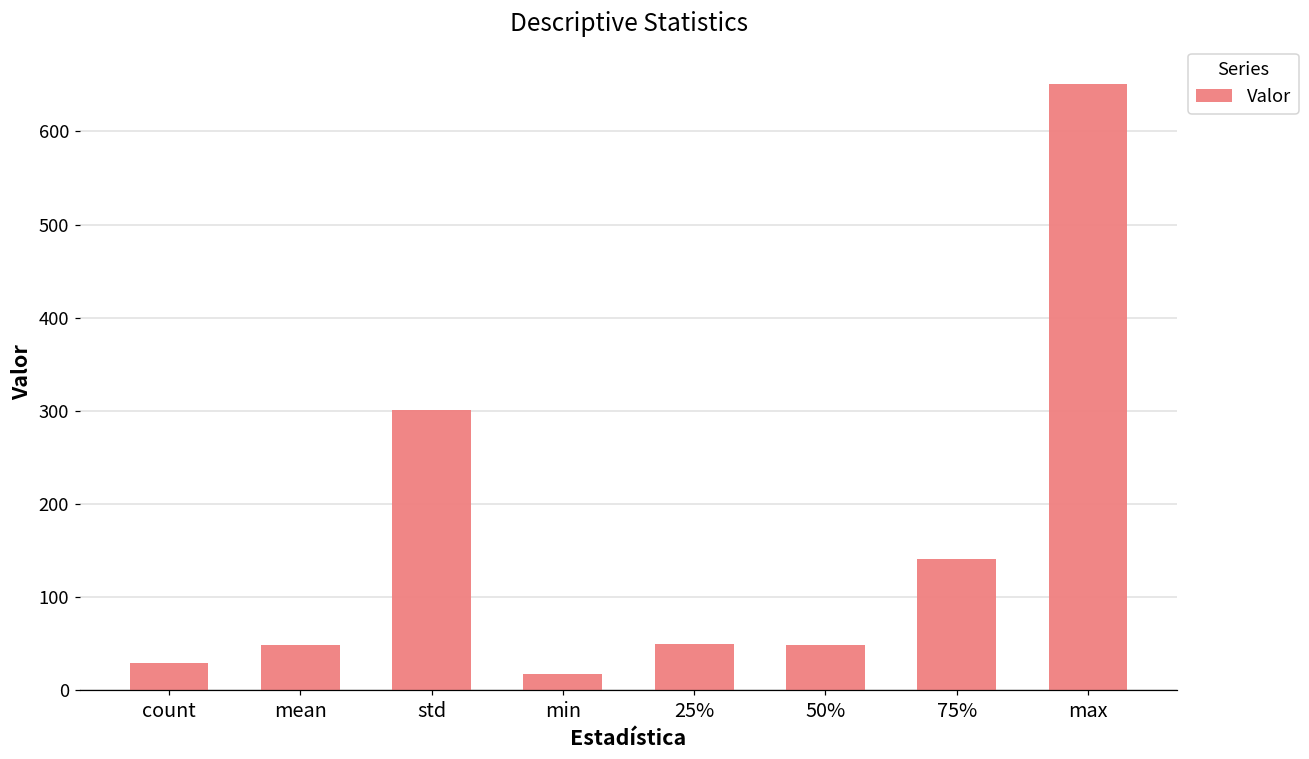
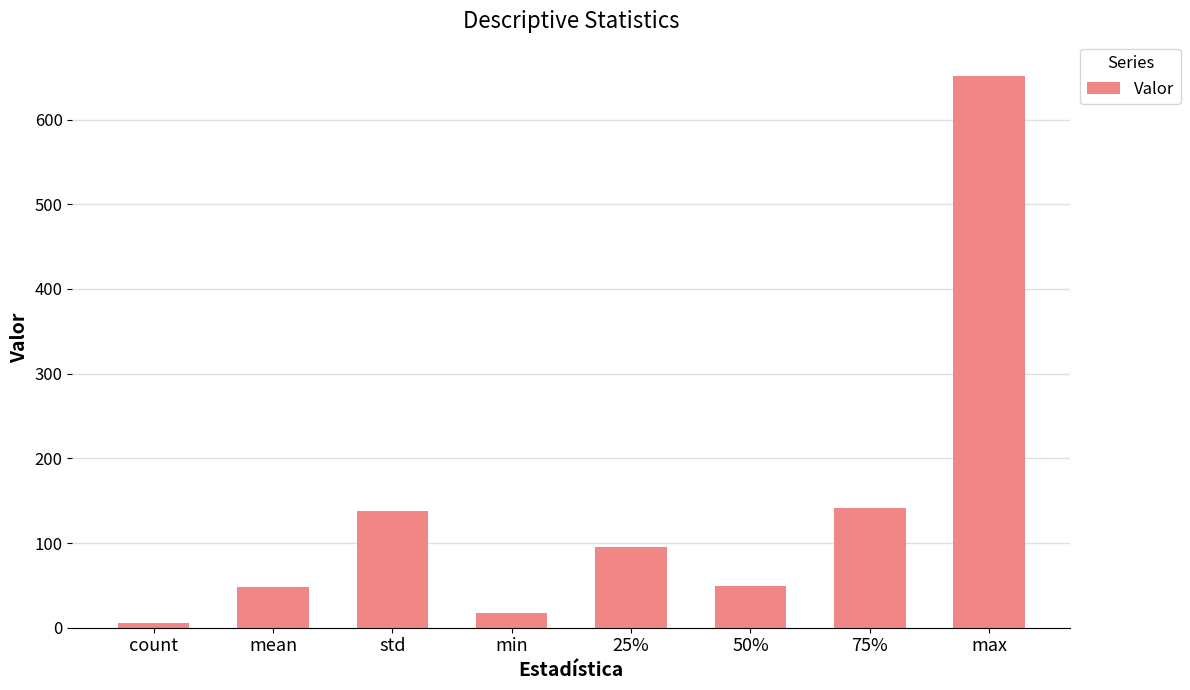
count: 30 -> 10
std: 300 -> 140
25%: 50 -> 100
